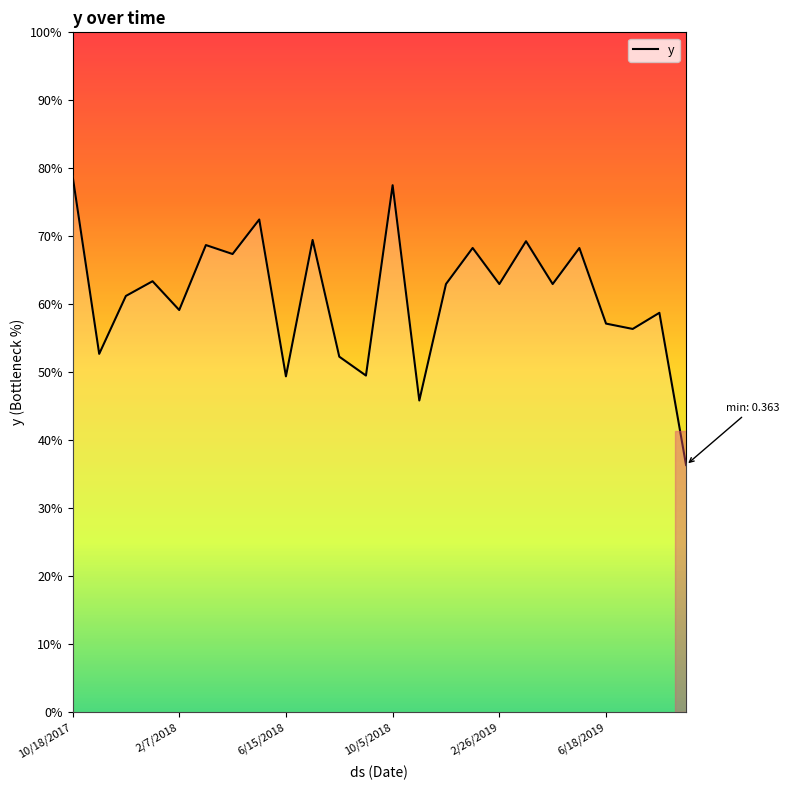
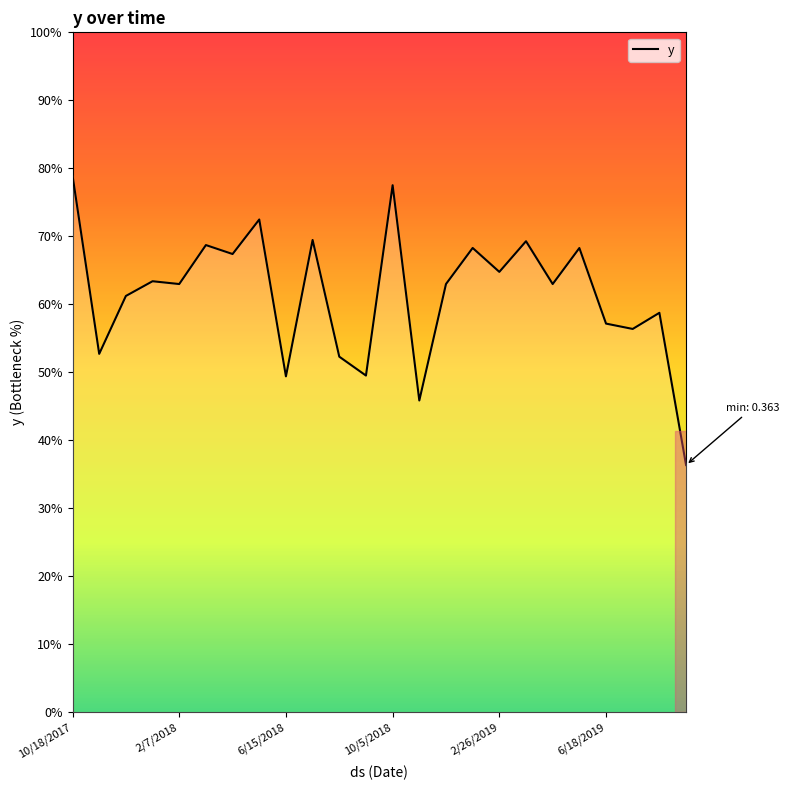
2/7/2018: 59% -> 63%
2/26/2019: 63% -> 65%
